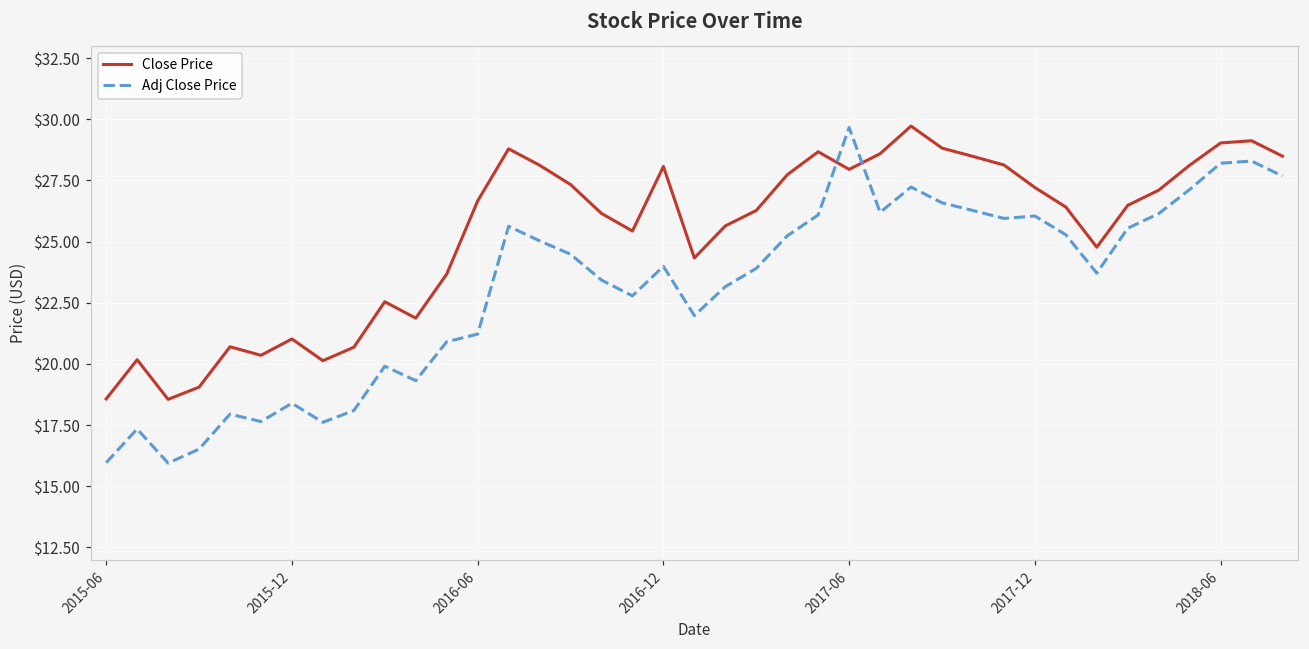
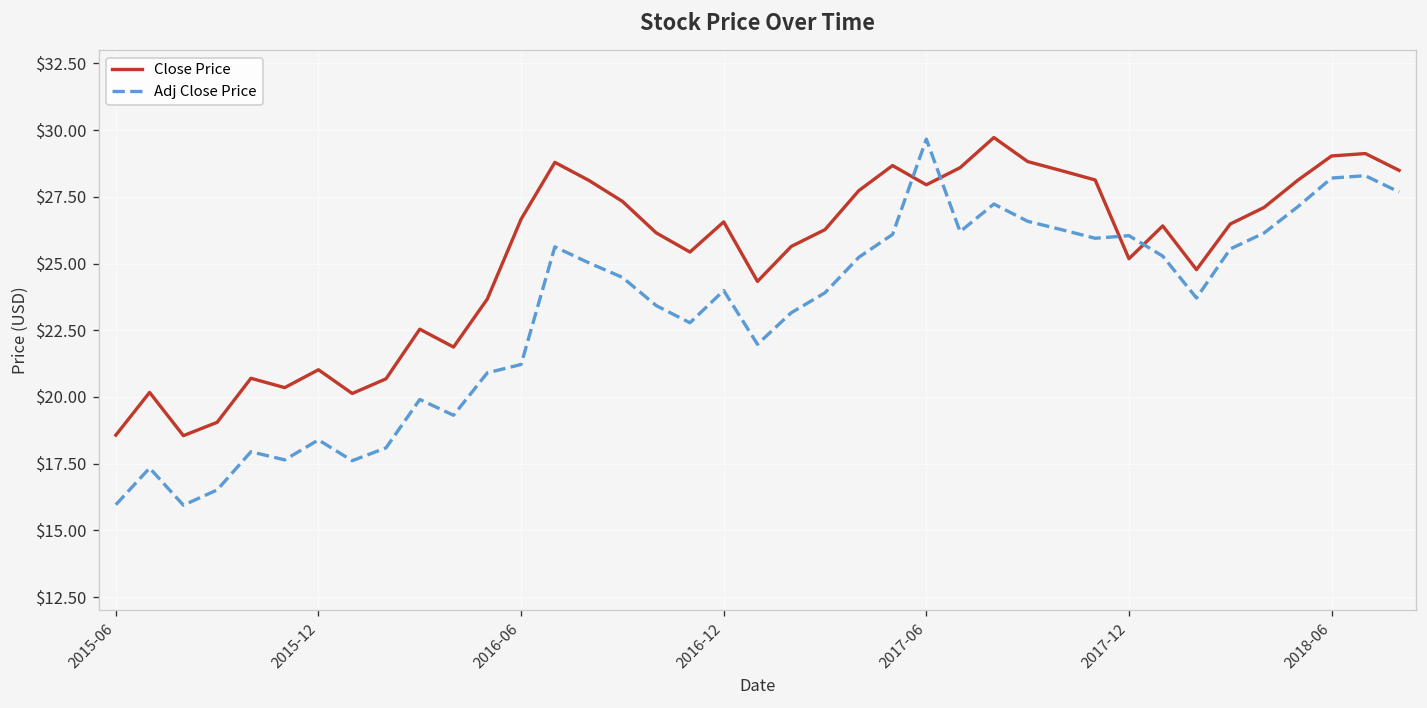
Close Price, 2016-12: $28.1 -> $26.6
Close Price, 2017-12: $27.2 -> $25.2
